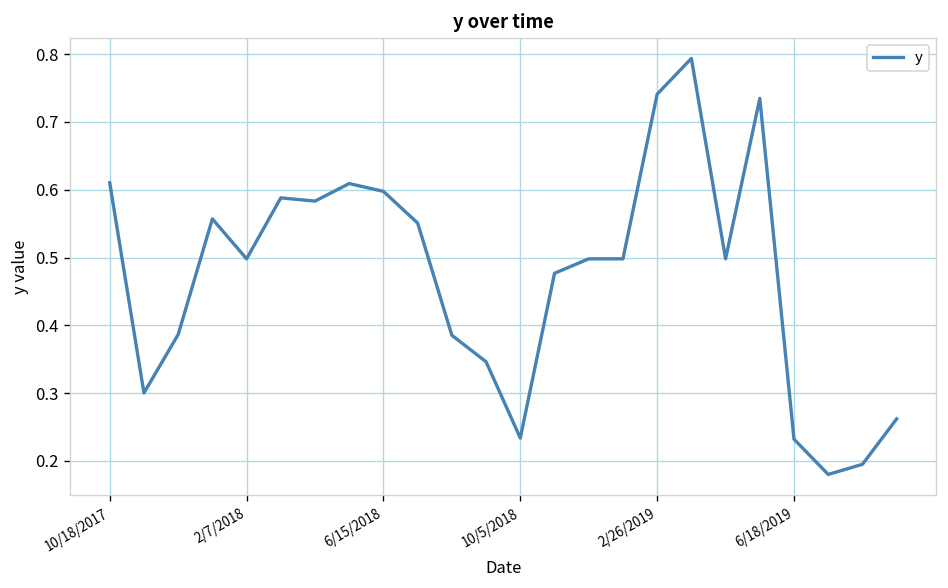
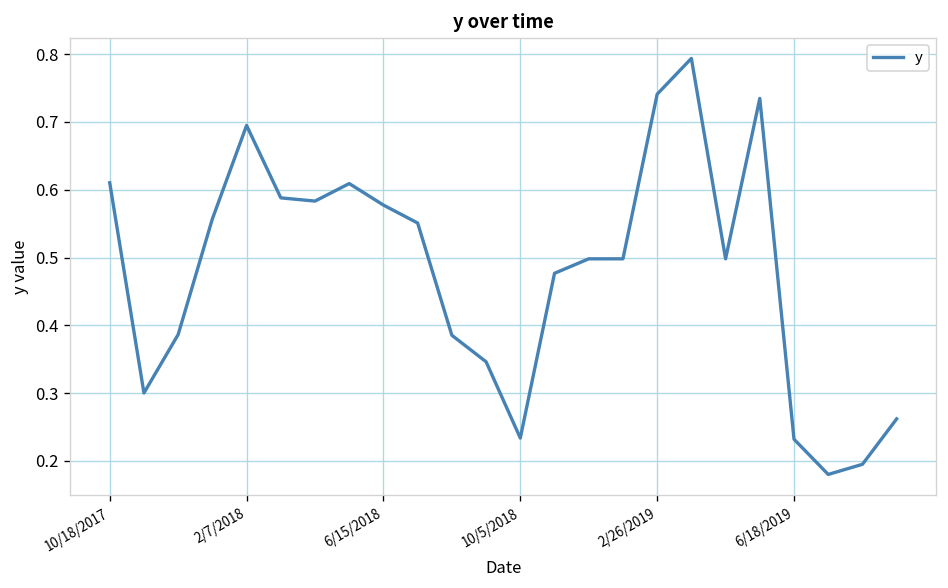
2/7/2018: 0.50 -> 0.69
6/15/2018: 0.60 -> 0.58
